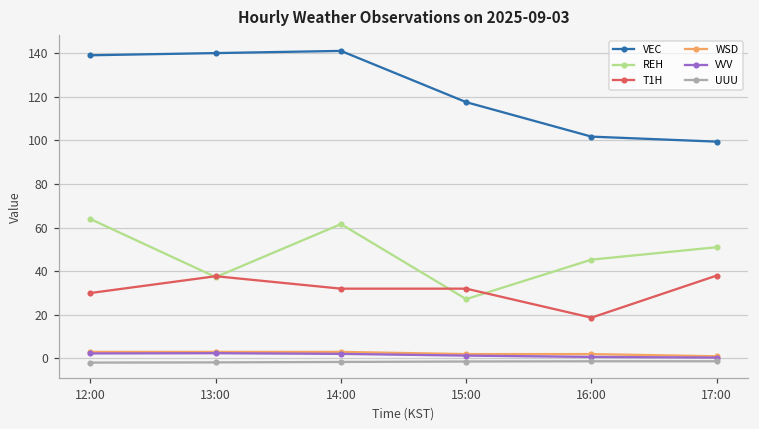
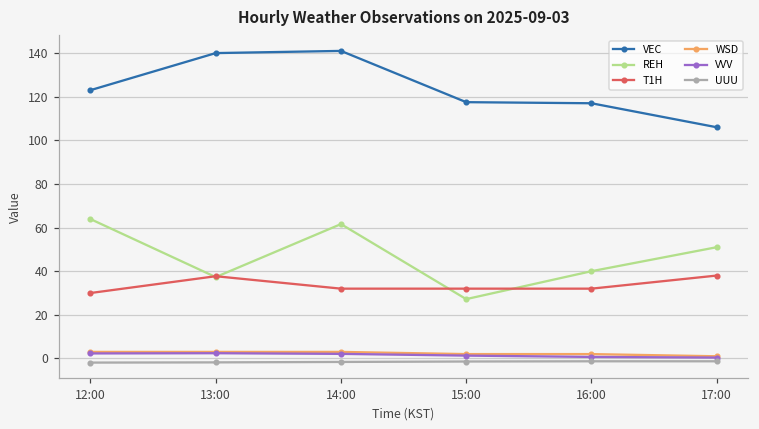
VEC, 12:00: 139 -> 123
VEC, 16:00: 102 -> 117
REH, 16:00: 45 -> 40
T1H, 16:00: 19 -> 32
VEC, 17:00: 99 -> 106
